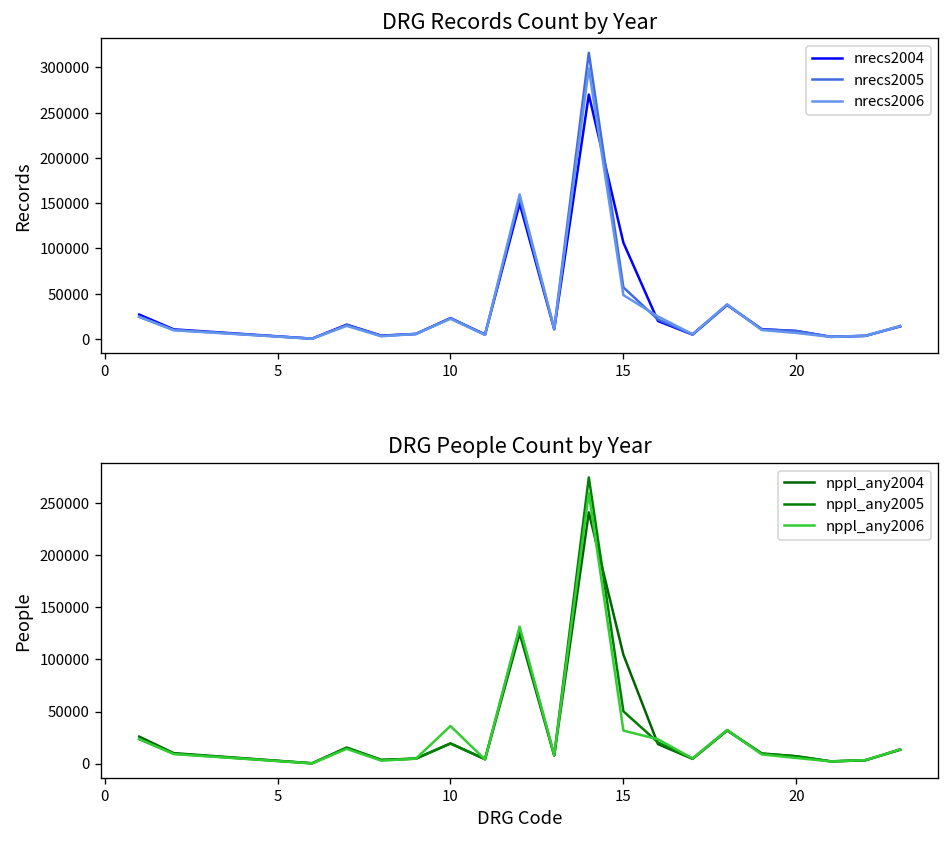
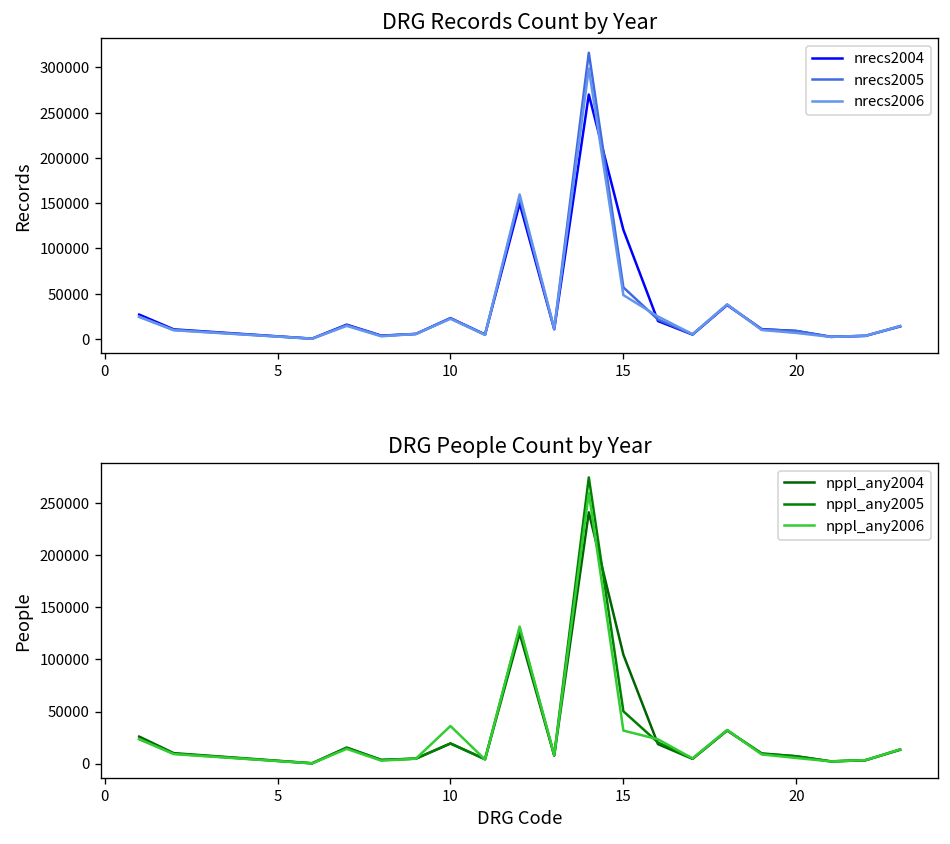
DRG Records Count by Year, nrecs2004, 15: 110000 -> 120000
